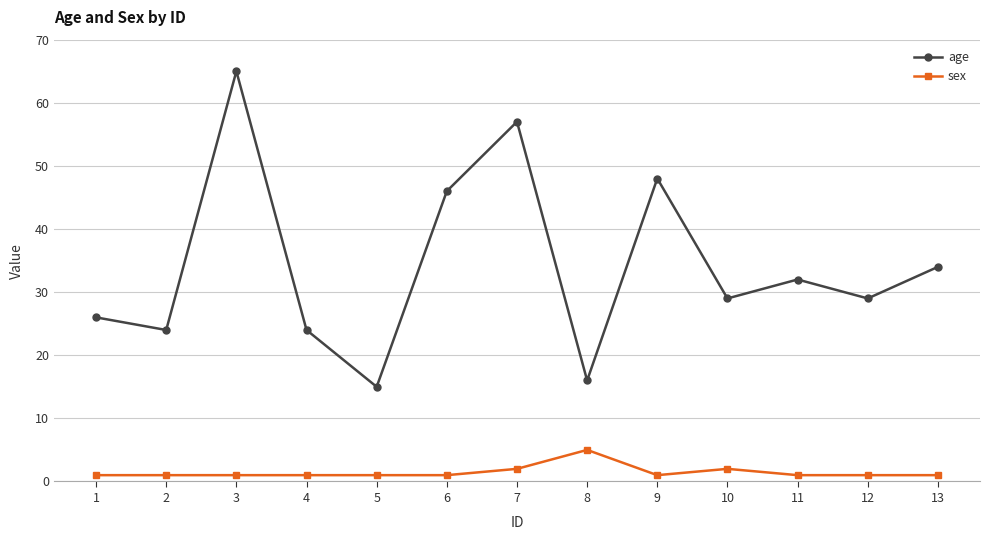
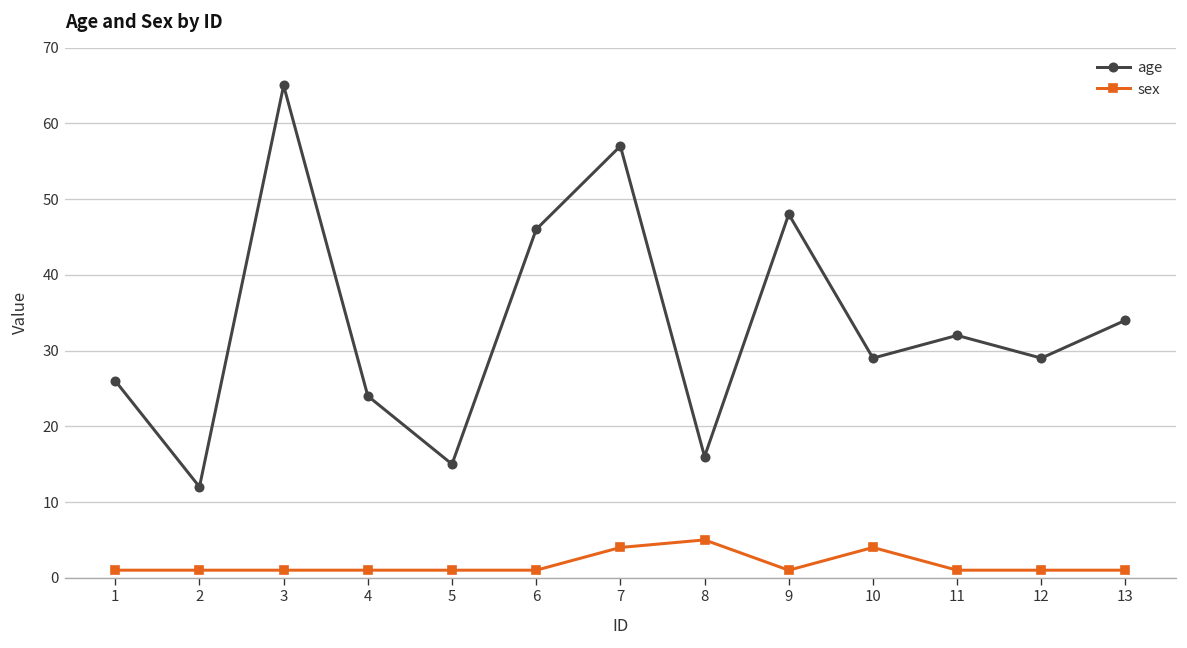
age, 2: 24 -> 12
sex, 7: 2 -> 4
sex, 10: 2 -> 4
